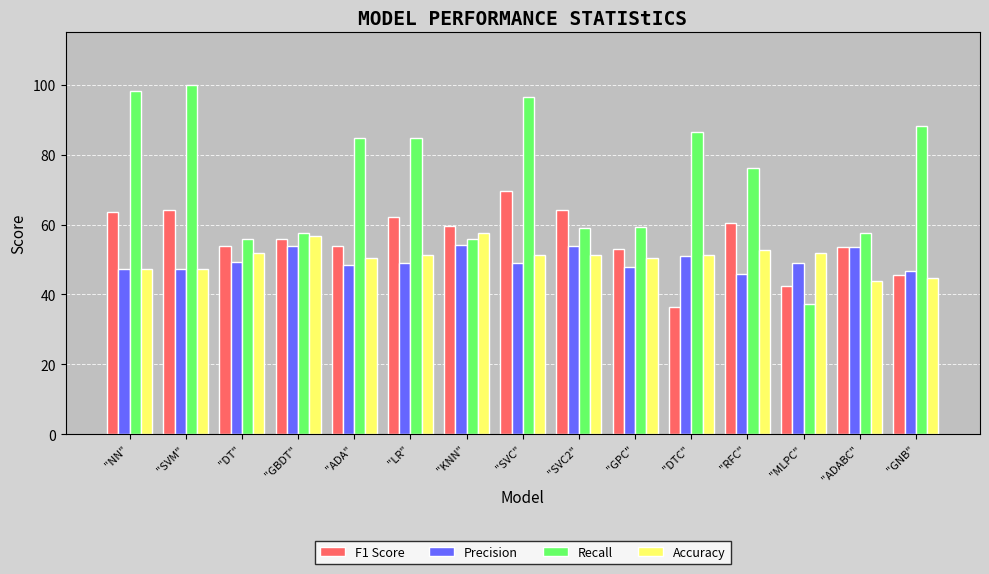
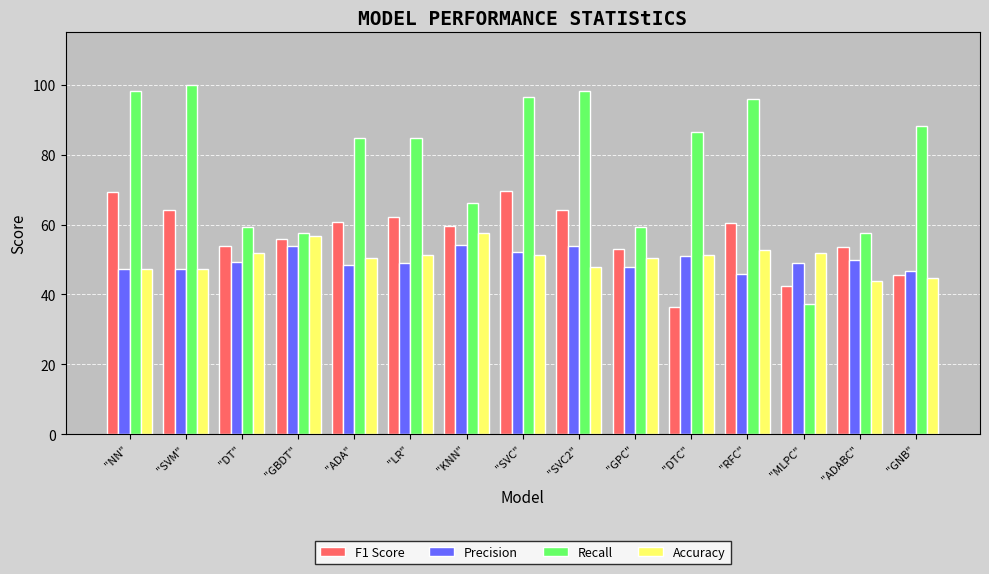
F1 Score, "NN": 64 -> 69
Recall, "DT": 56 -> 59
F1 Score, "ADA": 54 -> 61
Recall, "KNN": 56 -> 66
Precision, "SVC": 49 -> 52
Recall, "SVC2": 59 -> 98
Accuracy, "SVC2": 51 -> 48
Recall, "RFC": 76 -> 96
Precision, "ADABC": 54 -> 50
